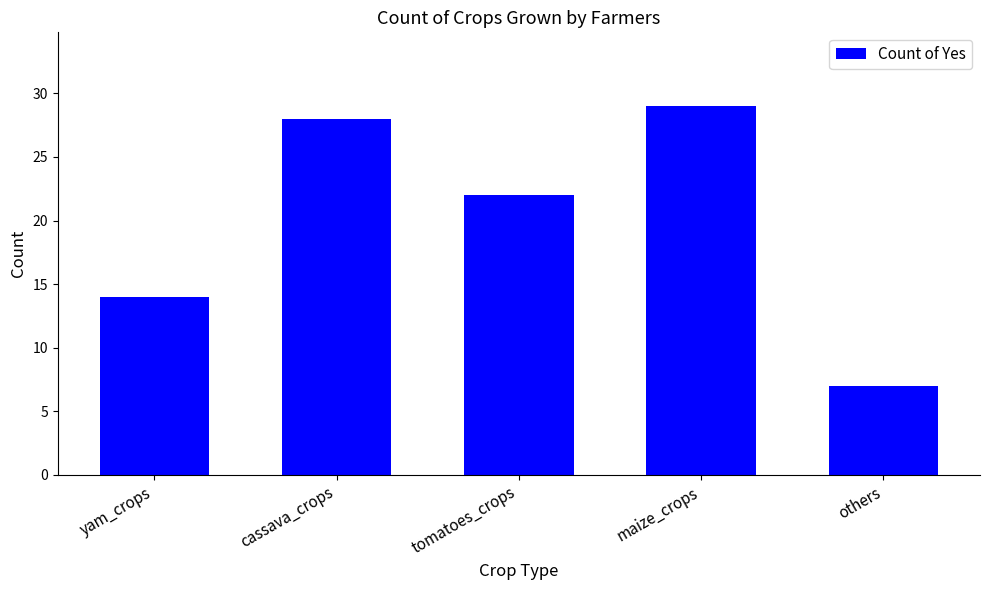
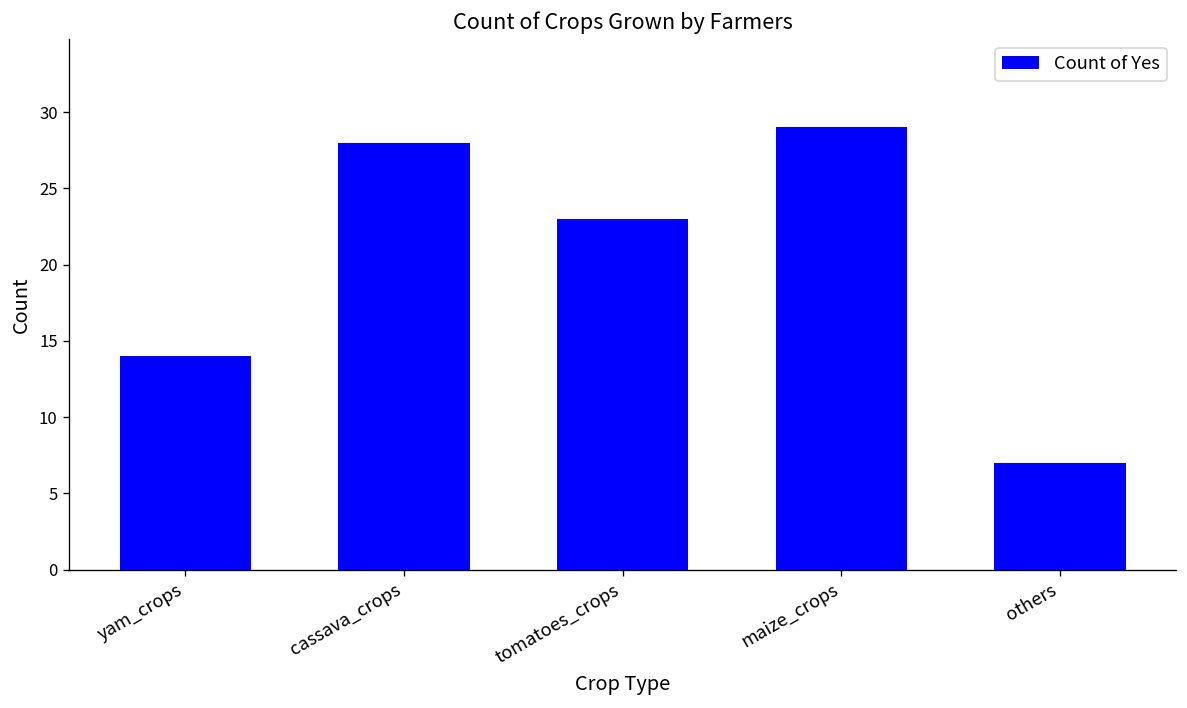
tomatoes_crops: 22 -> 23
